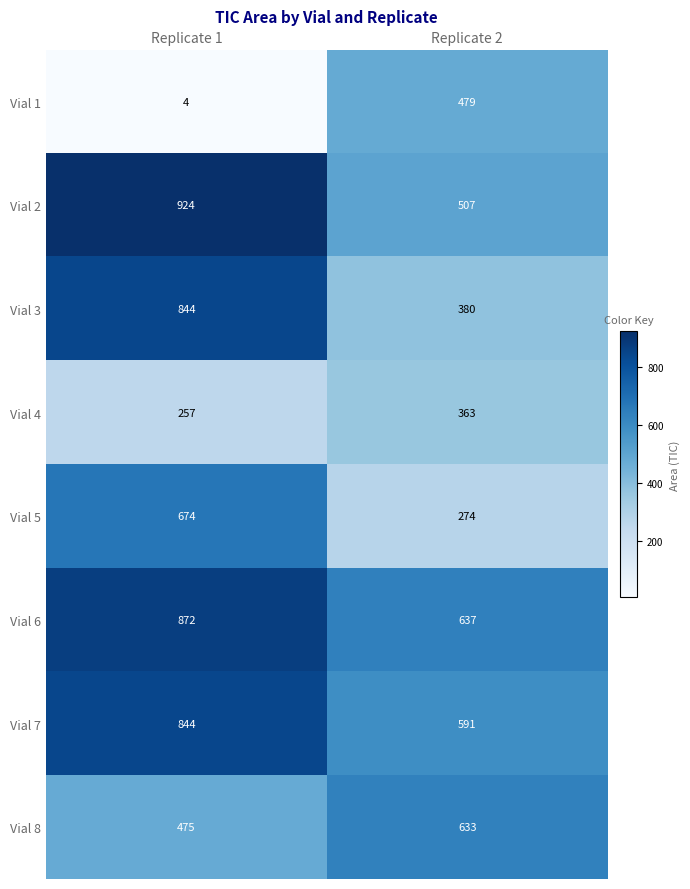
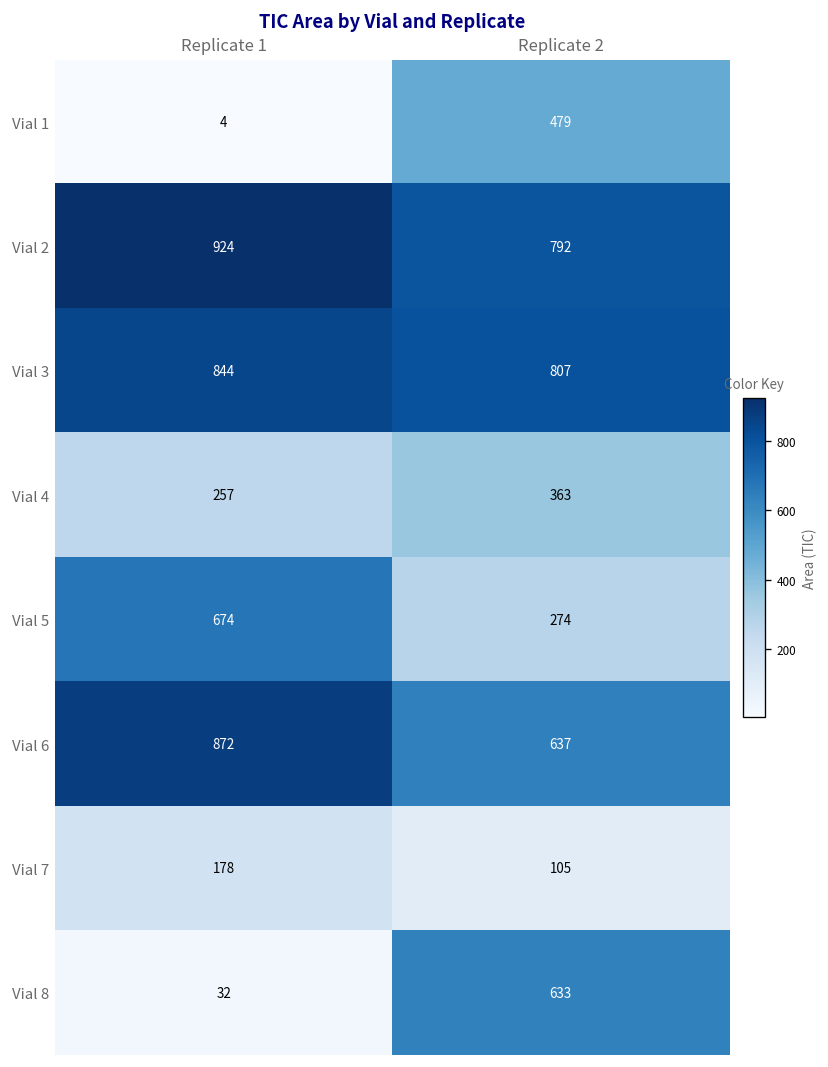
Vial 2, Replicate 2: 507 -> 792
Vial 3, Replicate 2: 380 -> 807
Vial 7, Replicate 1: 844 -> 178
Vial 7, Replicate 2: 591 -> 105
Vial 8, Replicate 1: 475 -> 32
